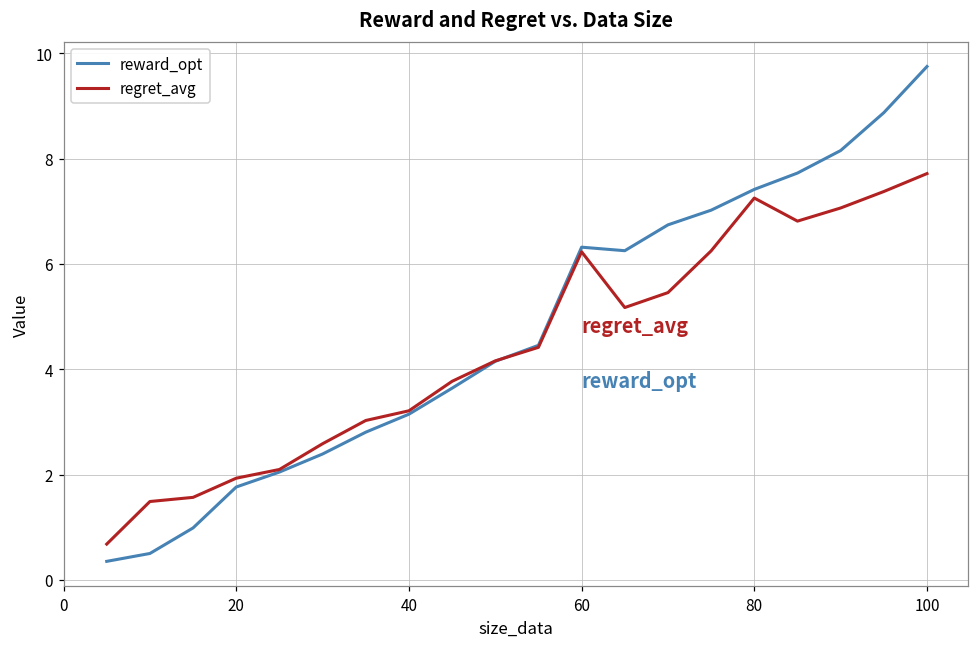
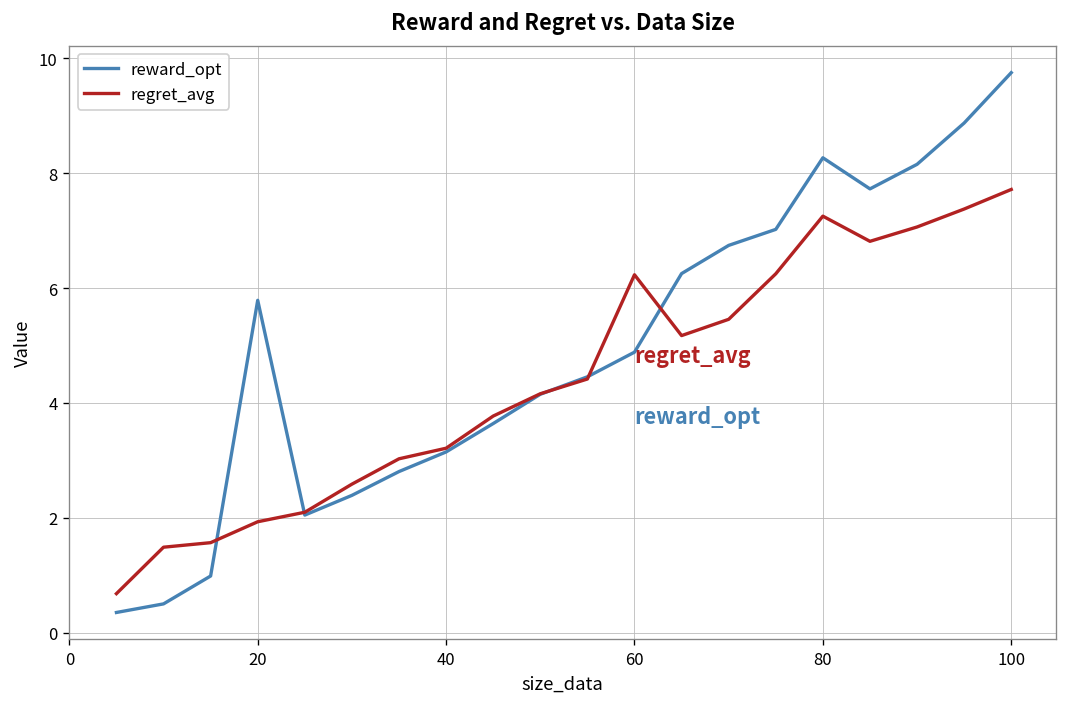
reward_opt, 20: 1.8 -> 5.8
reward_opt, 60: 6.3 -> 4.9
reward_opt, 80: 7.4 -> 8.3
